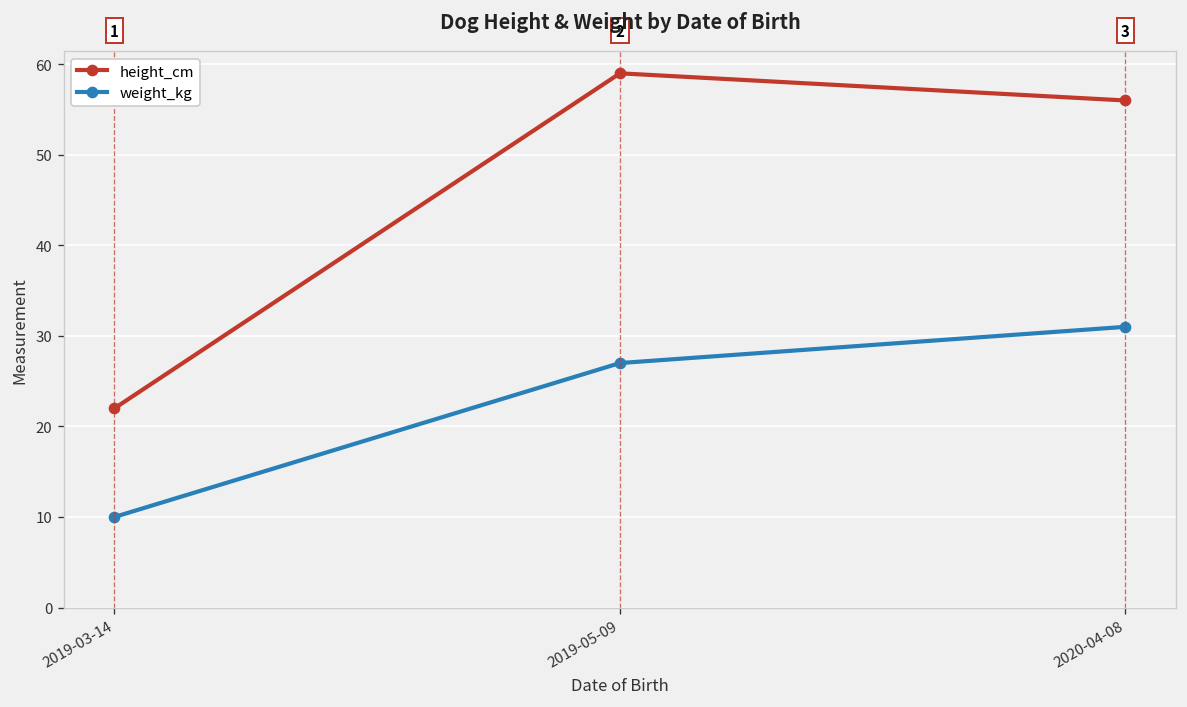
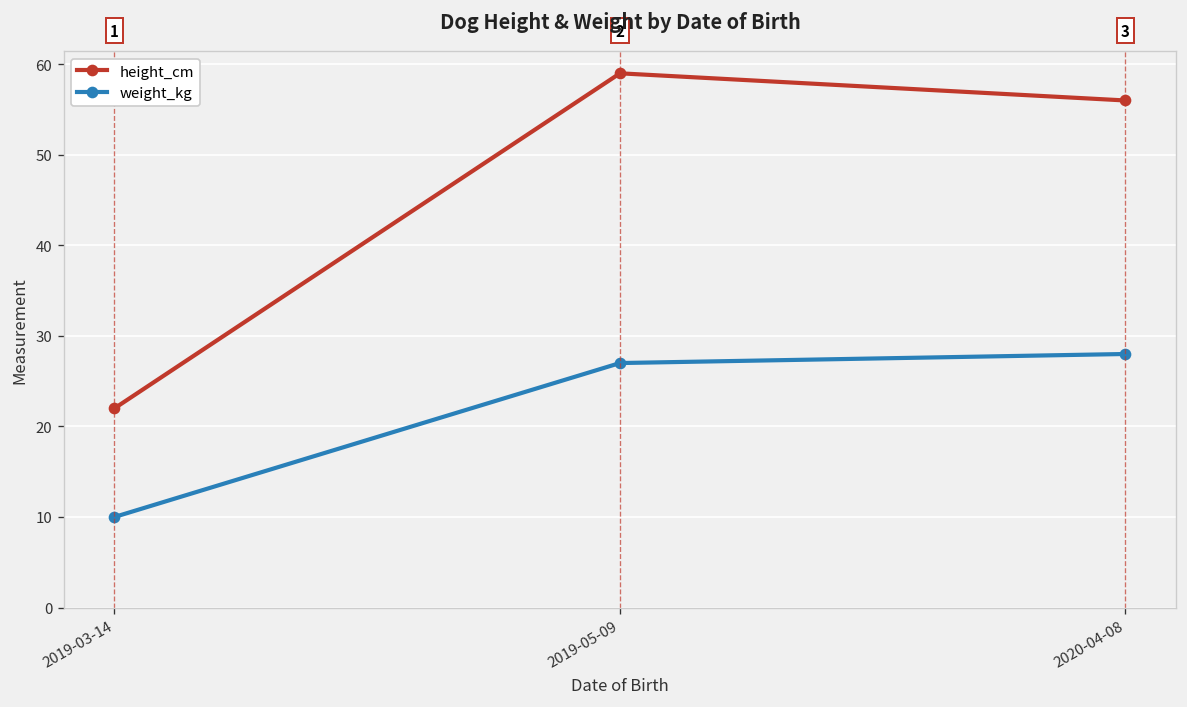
weight_kg, 2020-04-08: 31 -> 28
